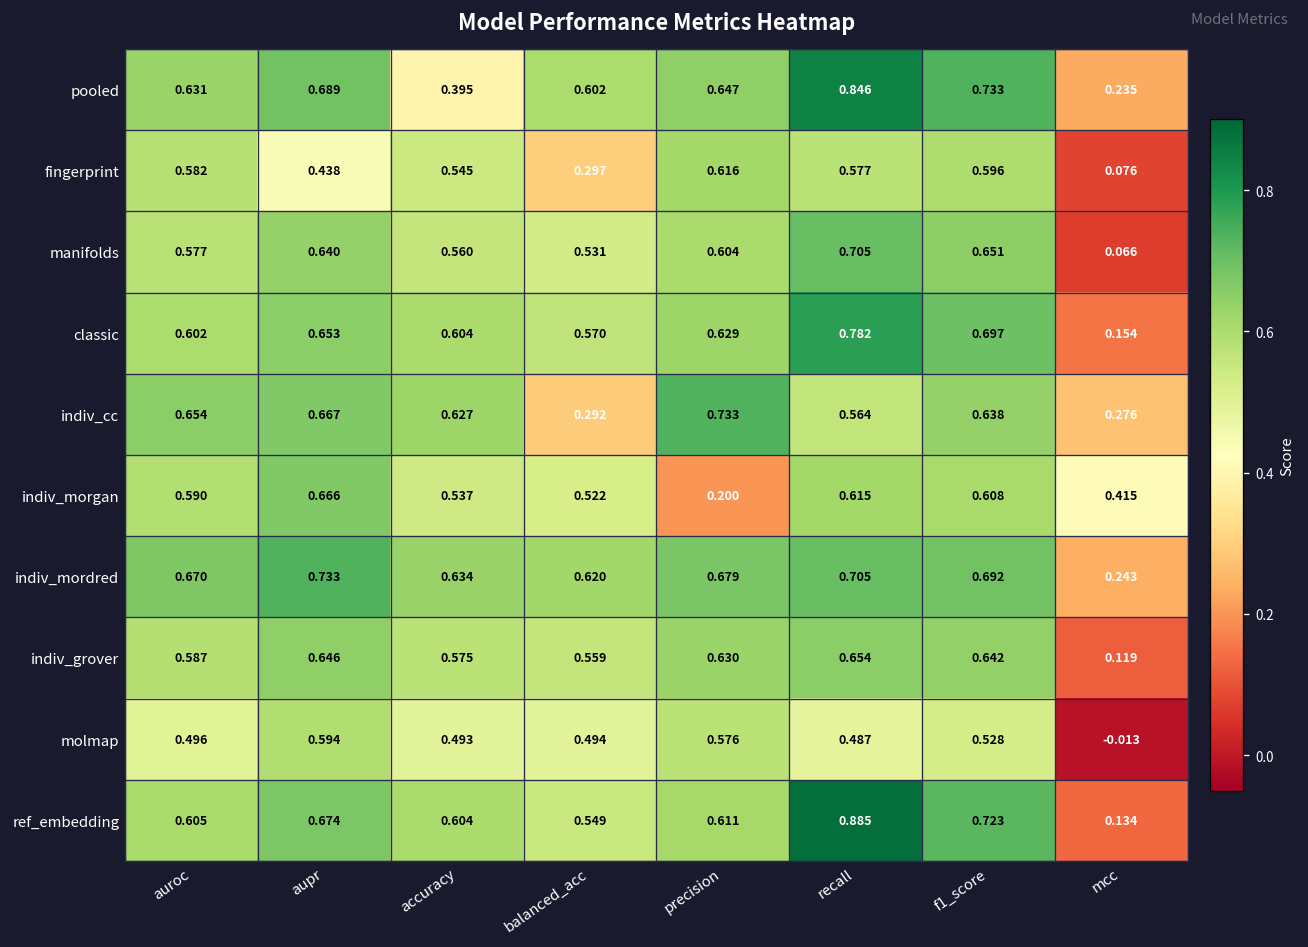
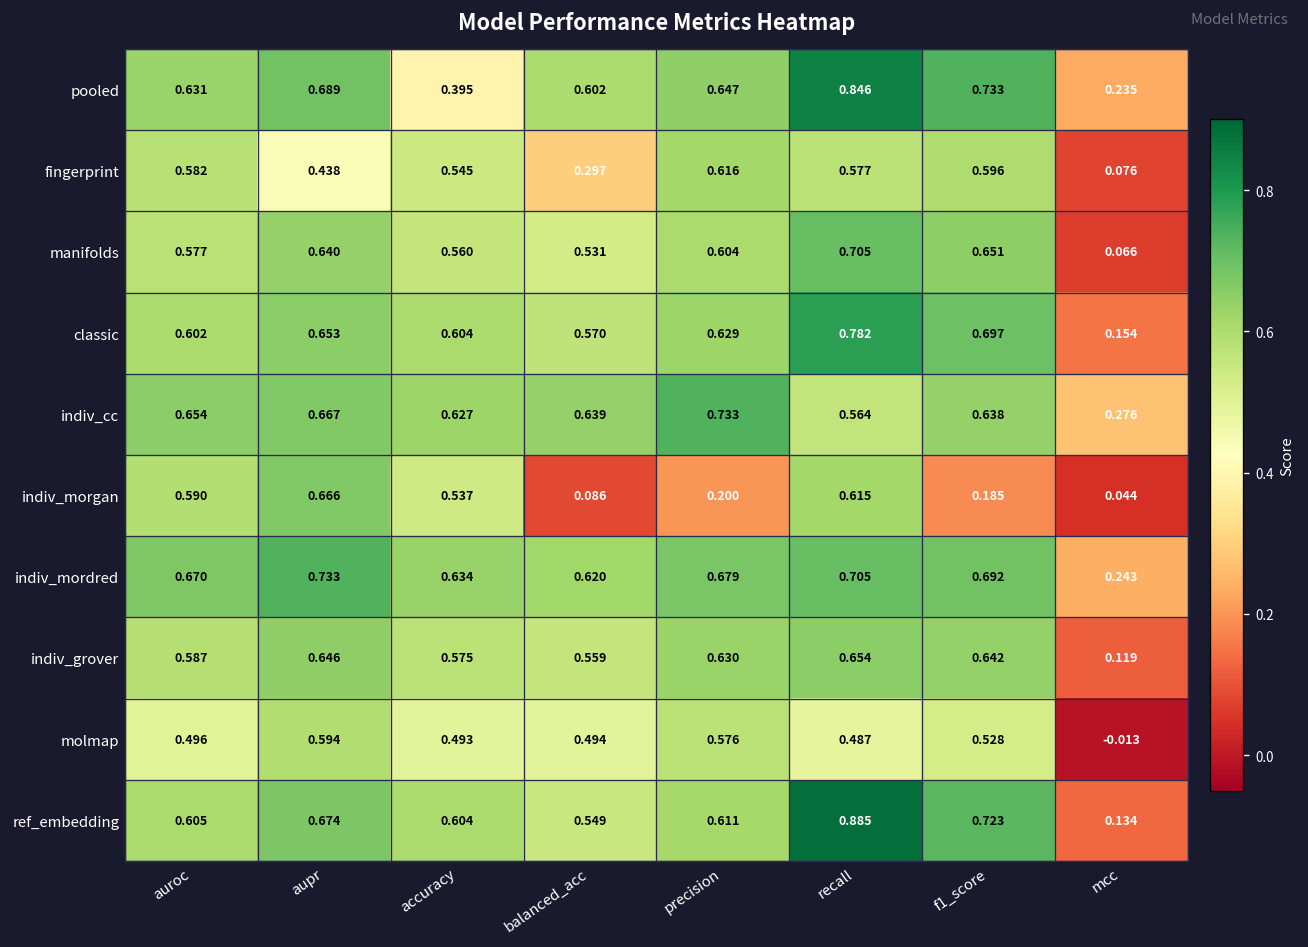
indiv_cc, balanced_acc: 0.292 -> 0.639
indiv_morgan, balanced_acc: 0.522 -> 0.086
indiv_morgan, f1_score: 0.608 -> 0.185
indiv_morgan, mcc: 0.415 -> 0.044
